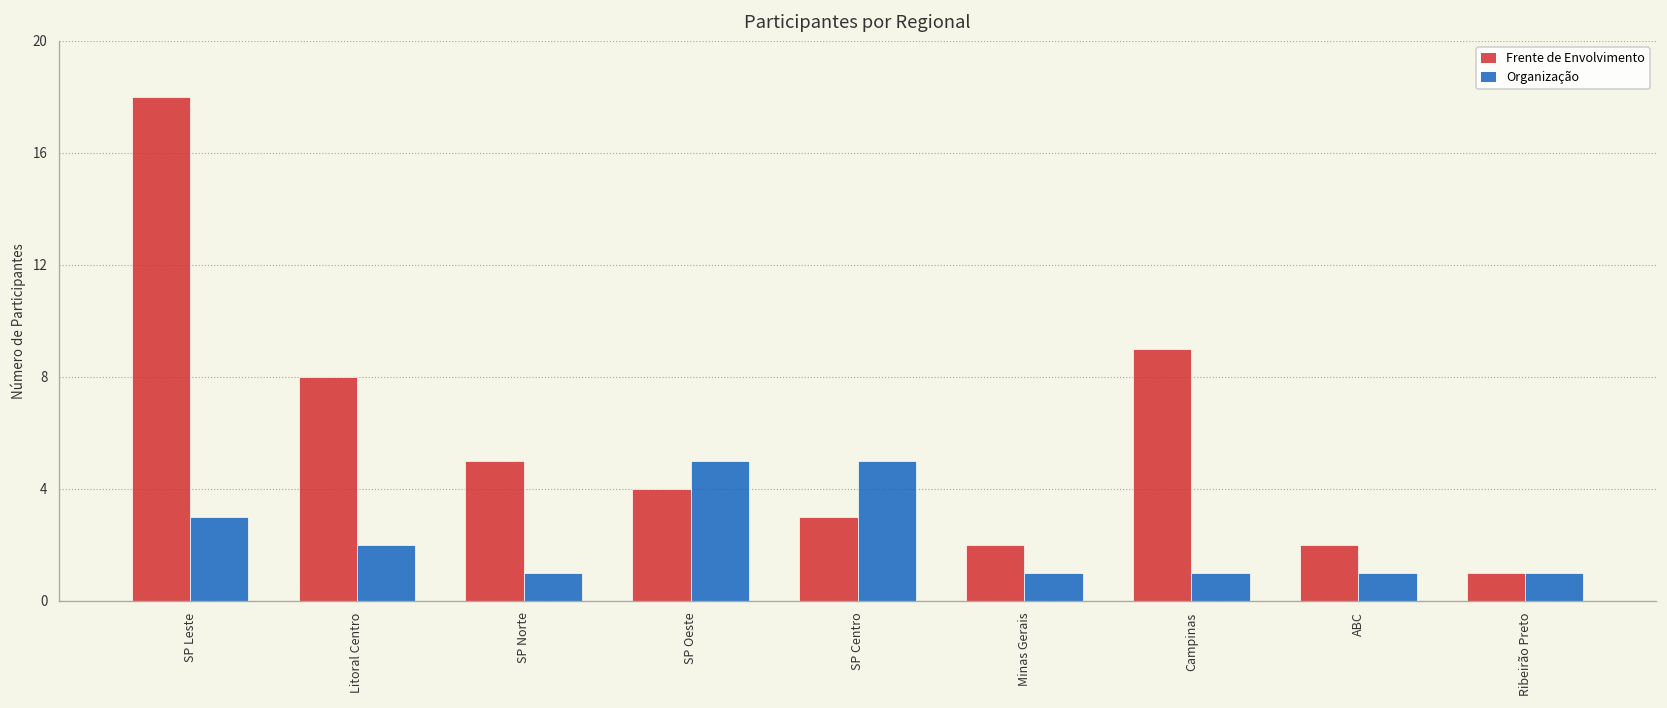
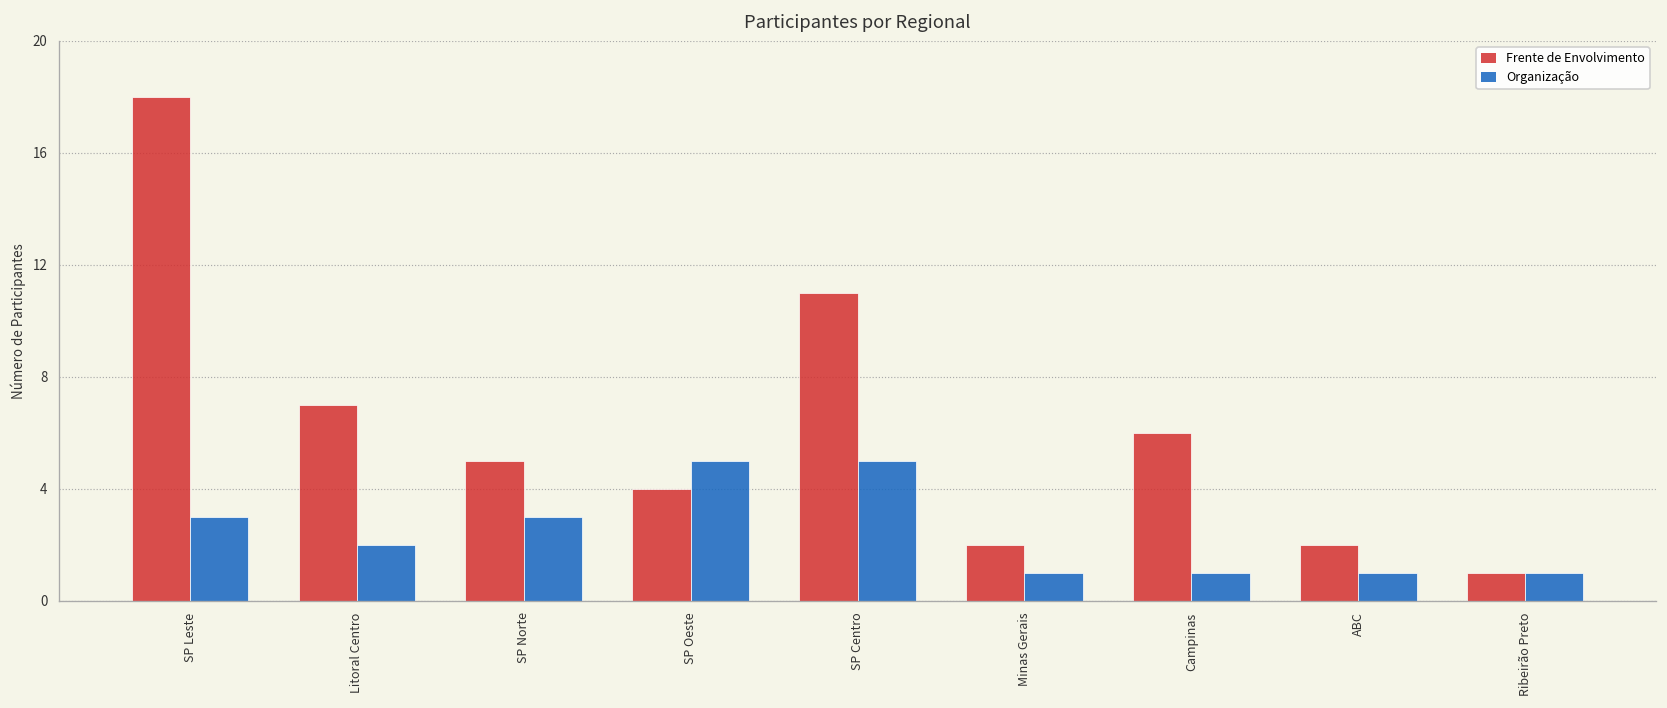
Frente de Envolvimento, Litoral Centro: 8 -> 7
Organização, SP Norte: 1 -> 3
Frente de Envolvimento, SP Centro: 3 -> 11
Frente de Envolvimento, Campinas: 9 -> 6
